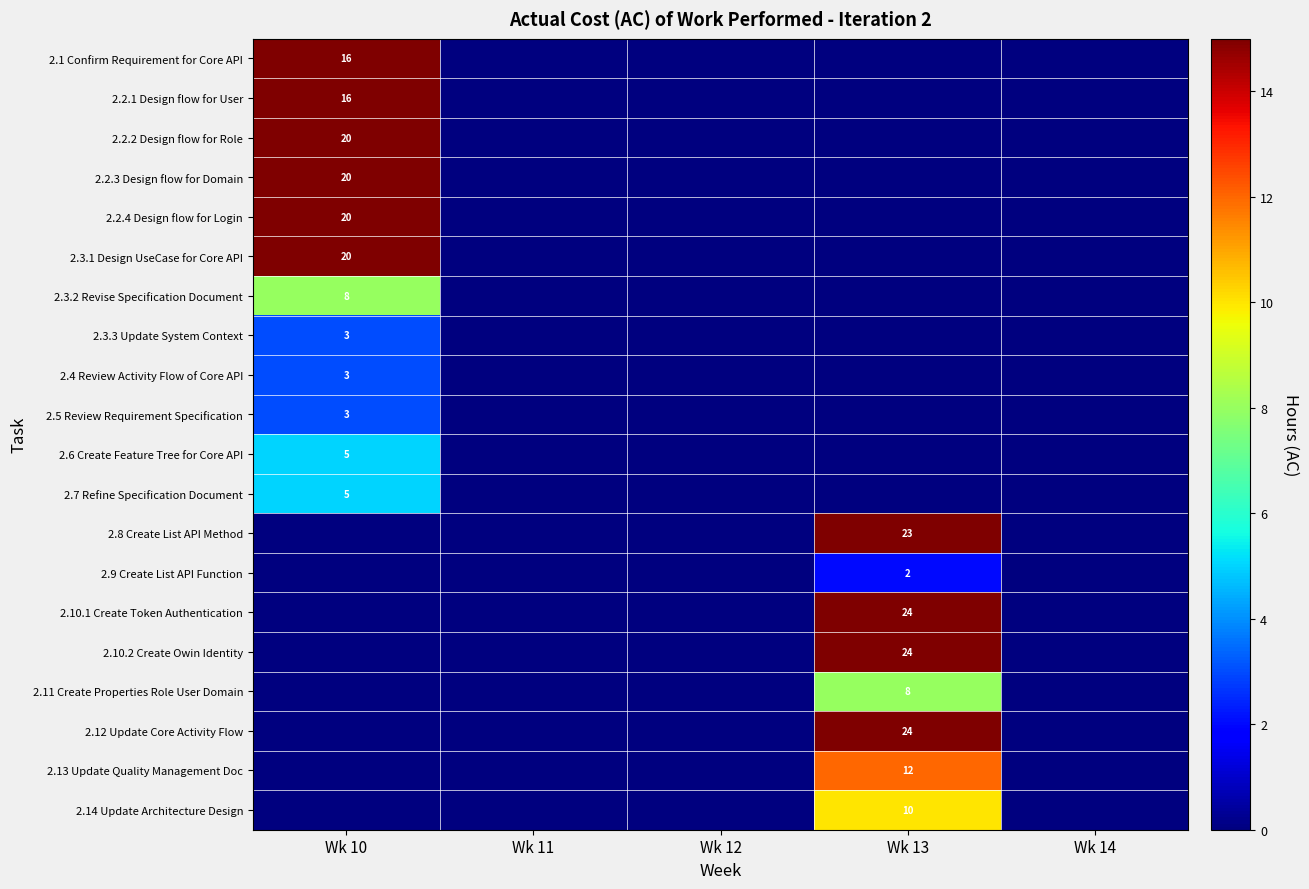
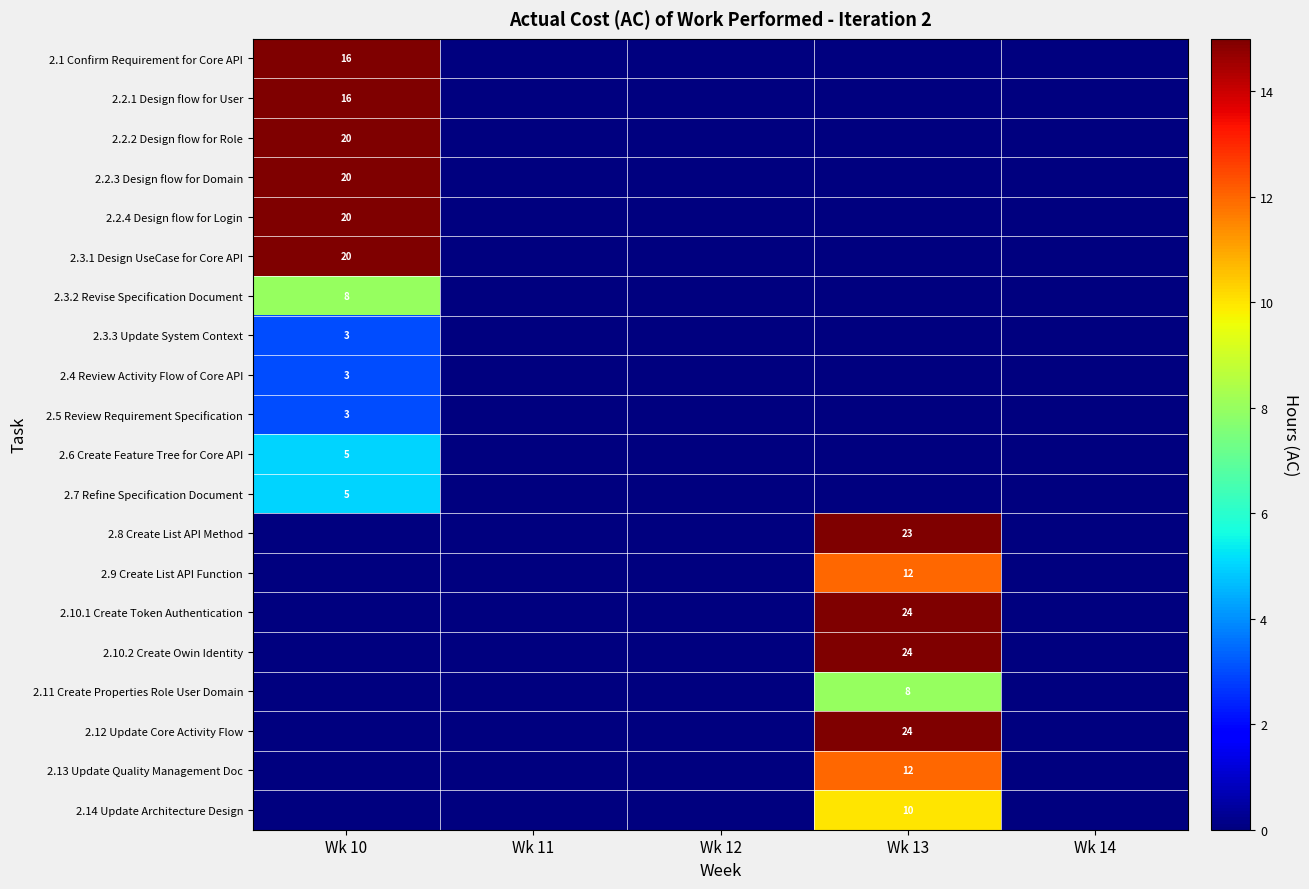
2.9 Create List API Function, Wk 13: 2 -> 12
